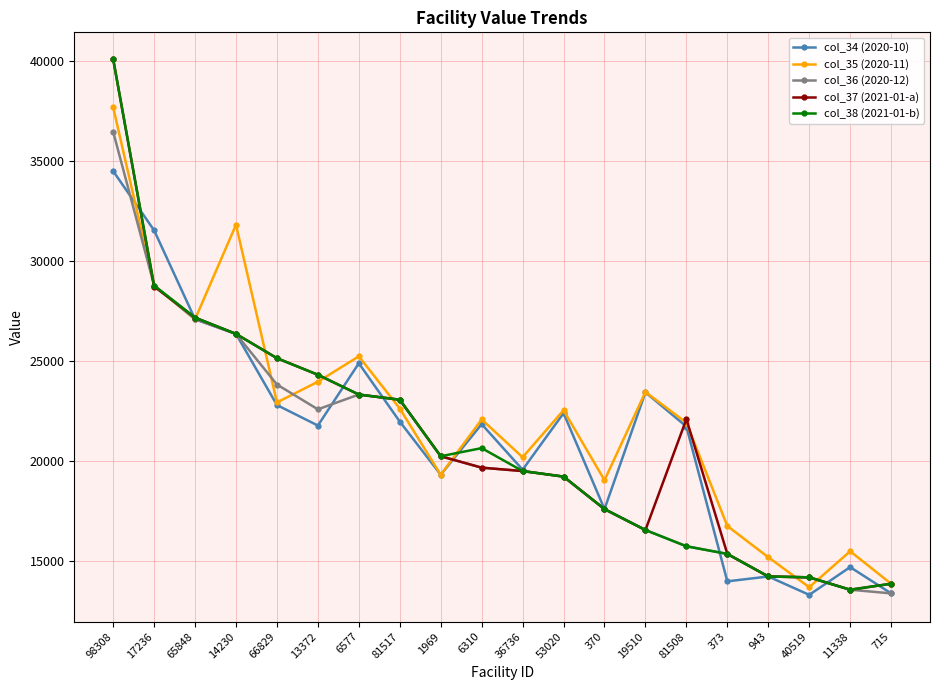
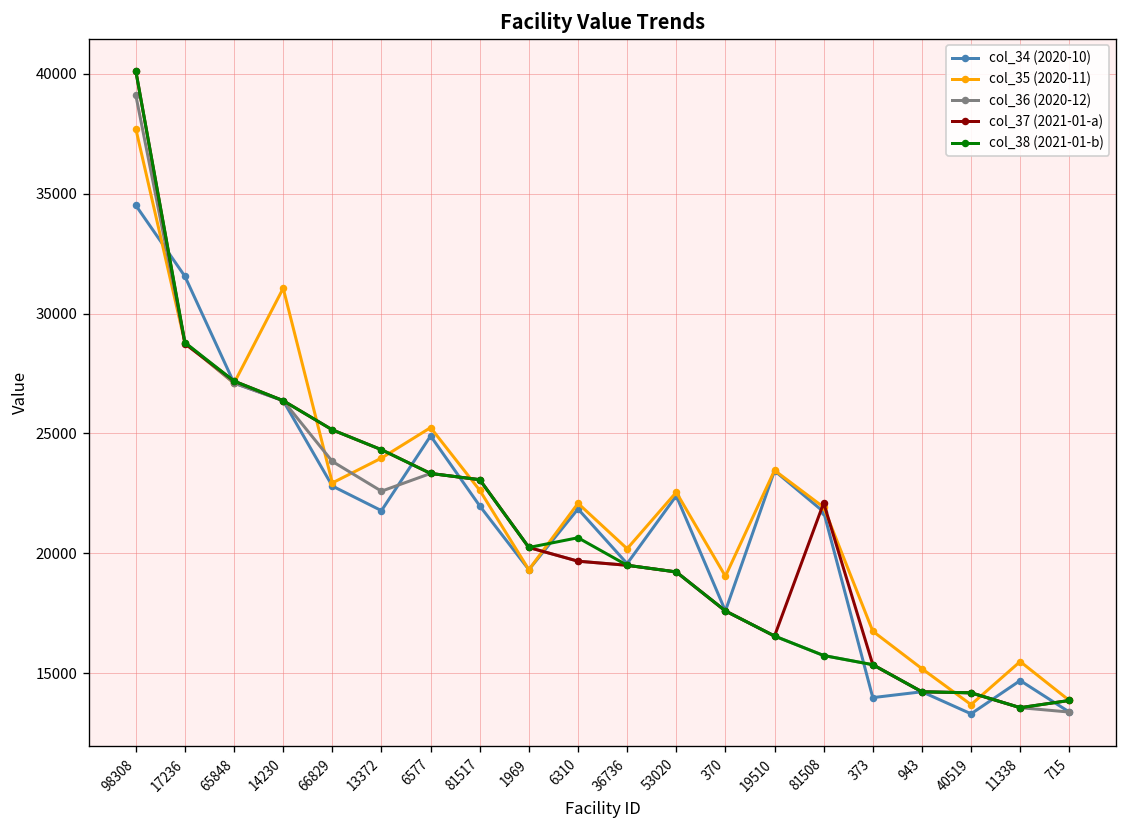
col_36 (2020-12), 98308: 36500 -> 39100
col_35 (2020-11), 14230: 31800 -> 31100
